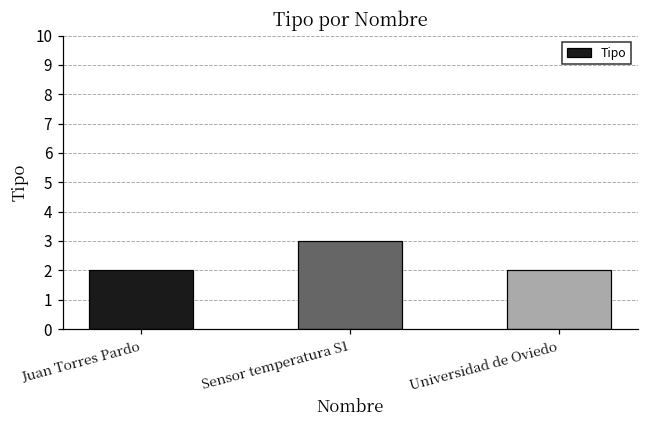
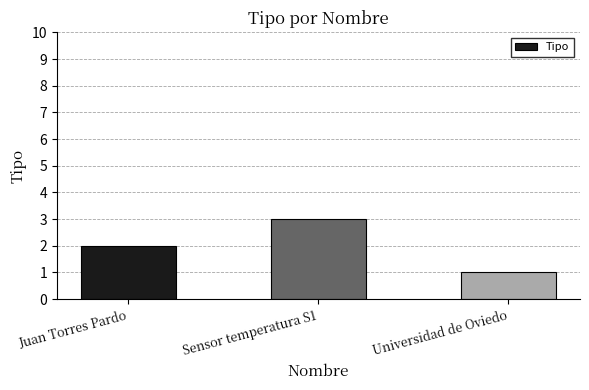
Universidad de Oviedo: 2 -> 1
